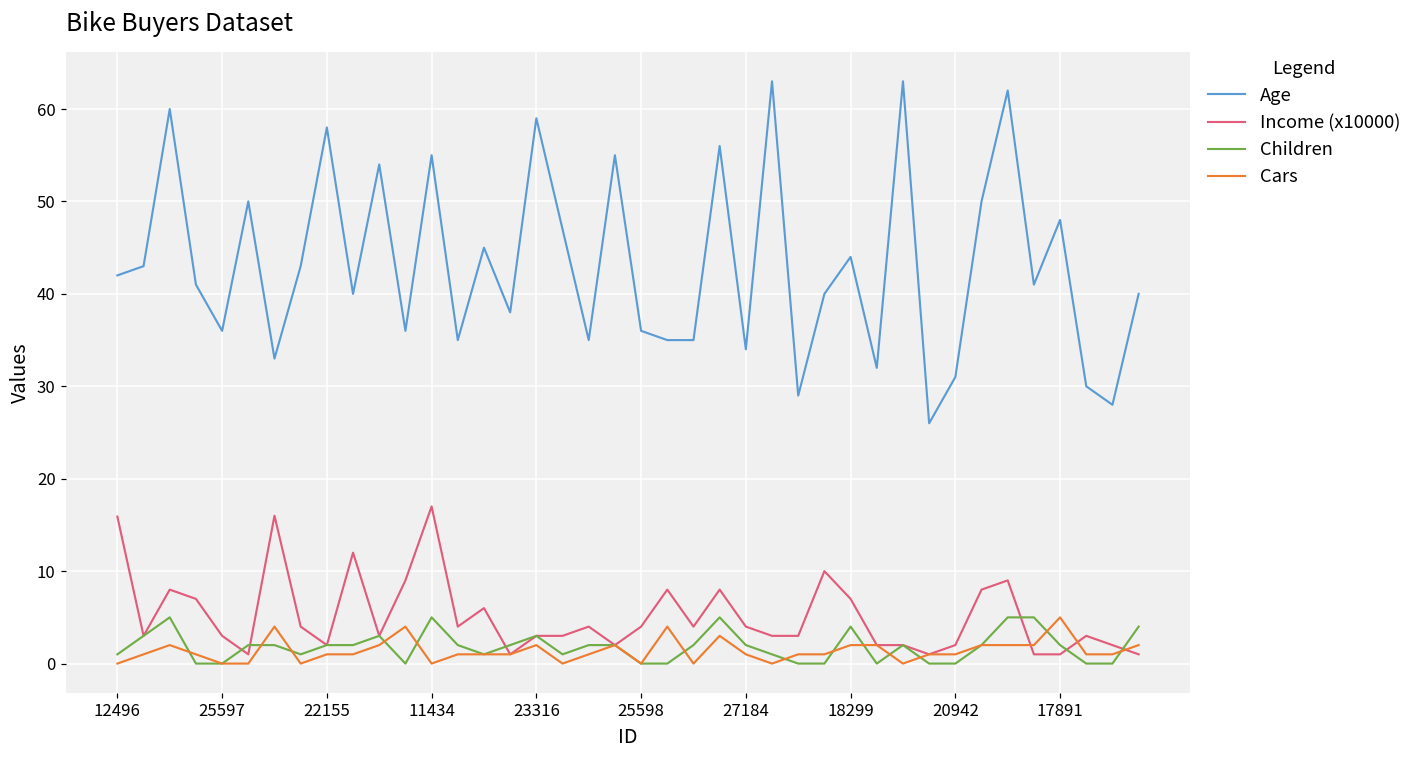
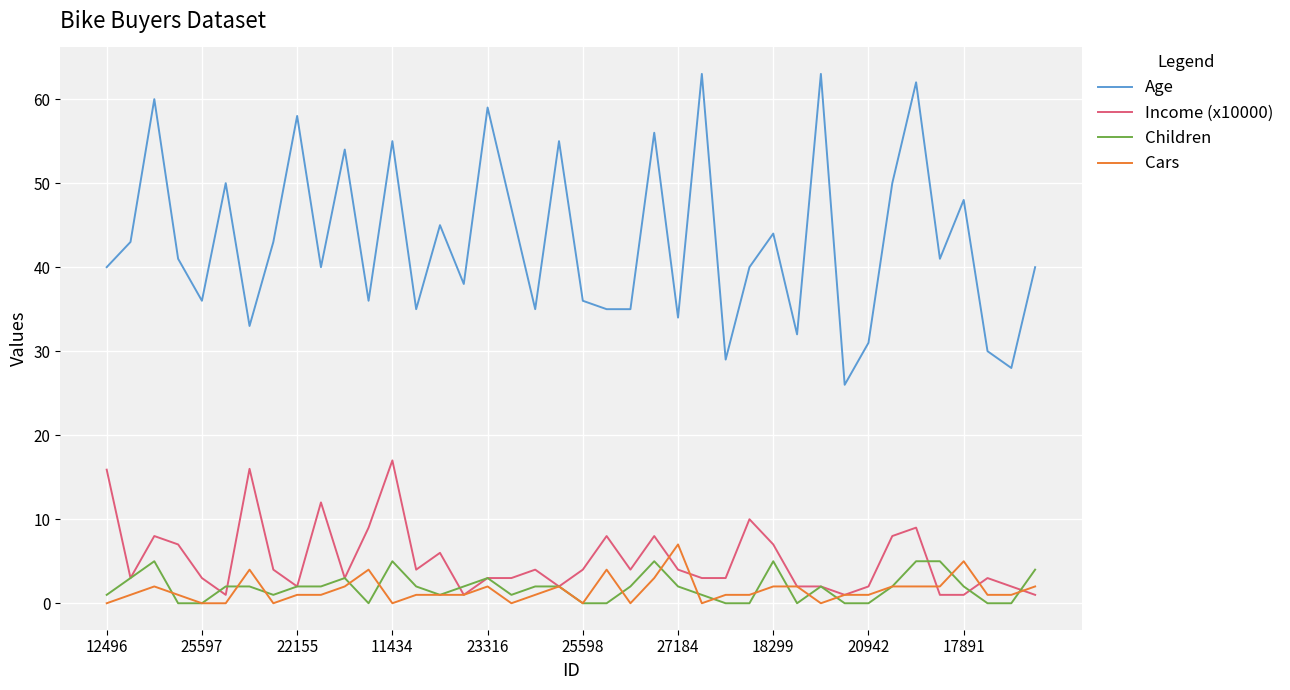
Age, 12496: 42 -> 40
Cars, 27184: 1 -> 7
Children, 18299: 4 -> 5
